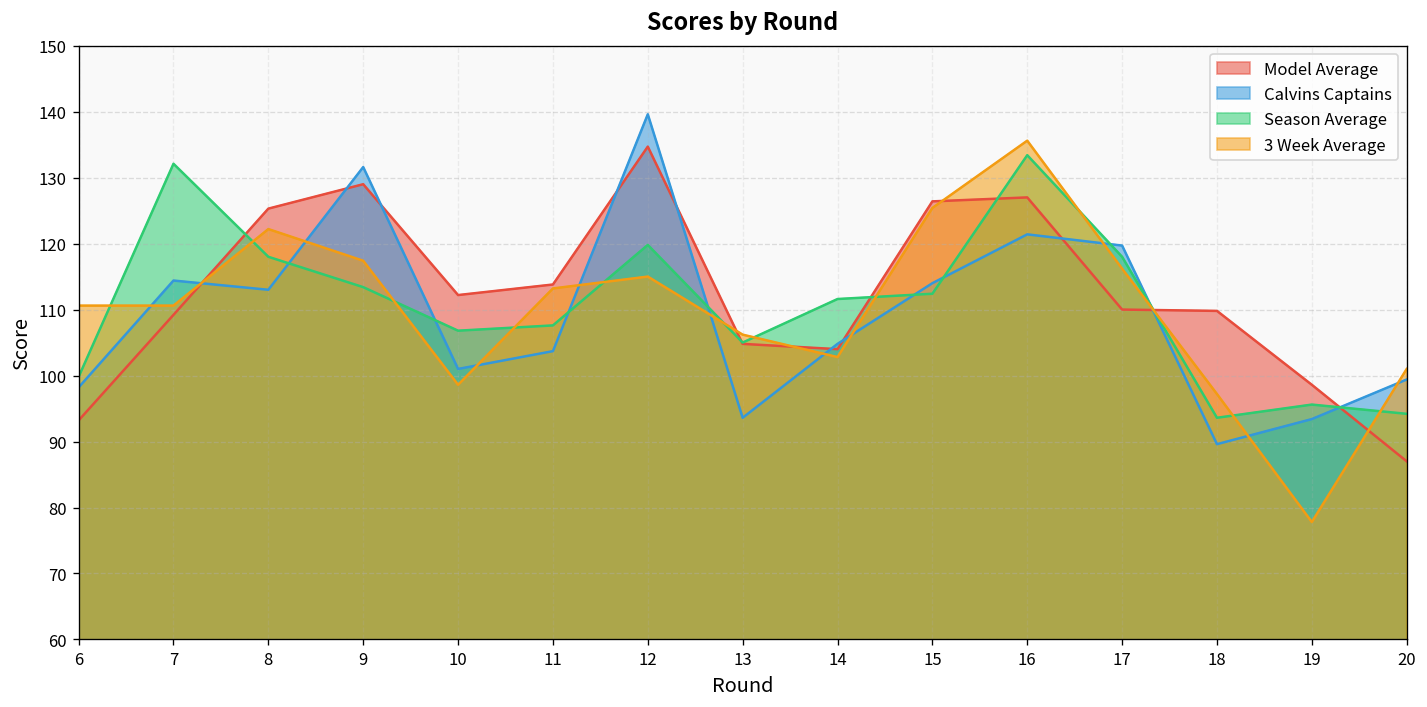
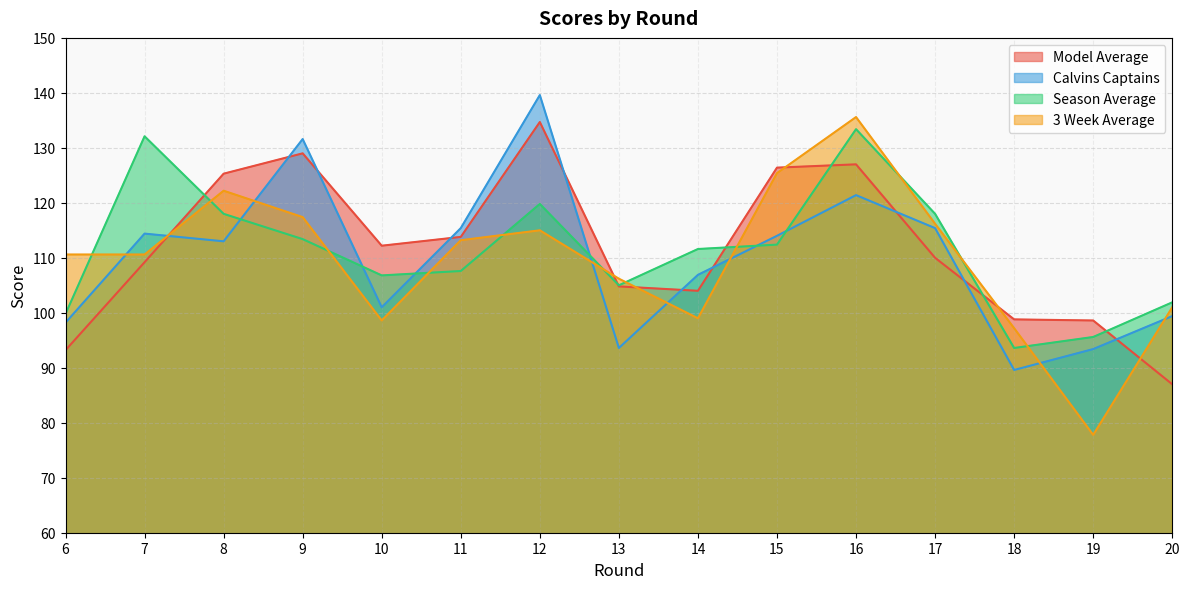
Calvins Captains, 11: 104 -> 115
Calvins Captains, 14: 105 -> 107
3 Week Average, 14: 103 -> 99
Calvins Captains, 17: 120 -> 115
Model Average, 18: 110 -> 99
Season Average, 20: 94 -> 102
